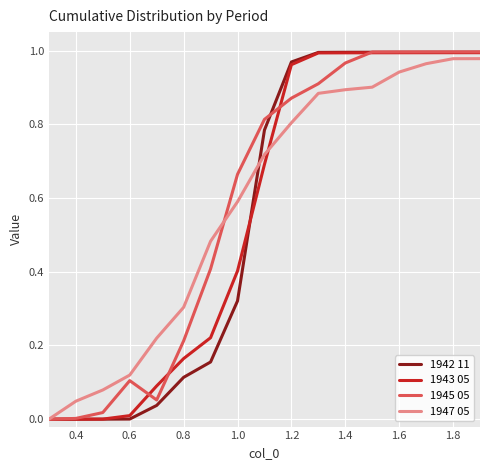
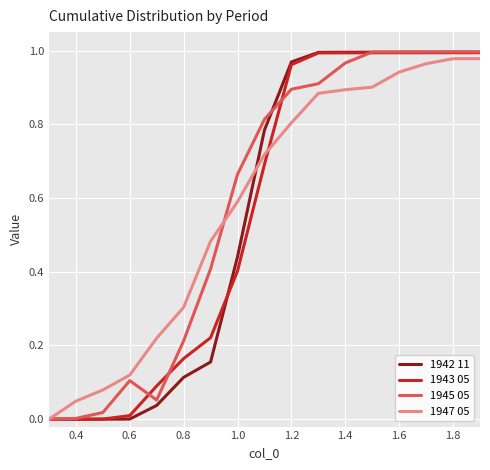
1942 11, 1.0: 0.32 -> 0.44
1945 05, 1.2: 0.87 -> 0.90
